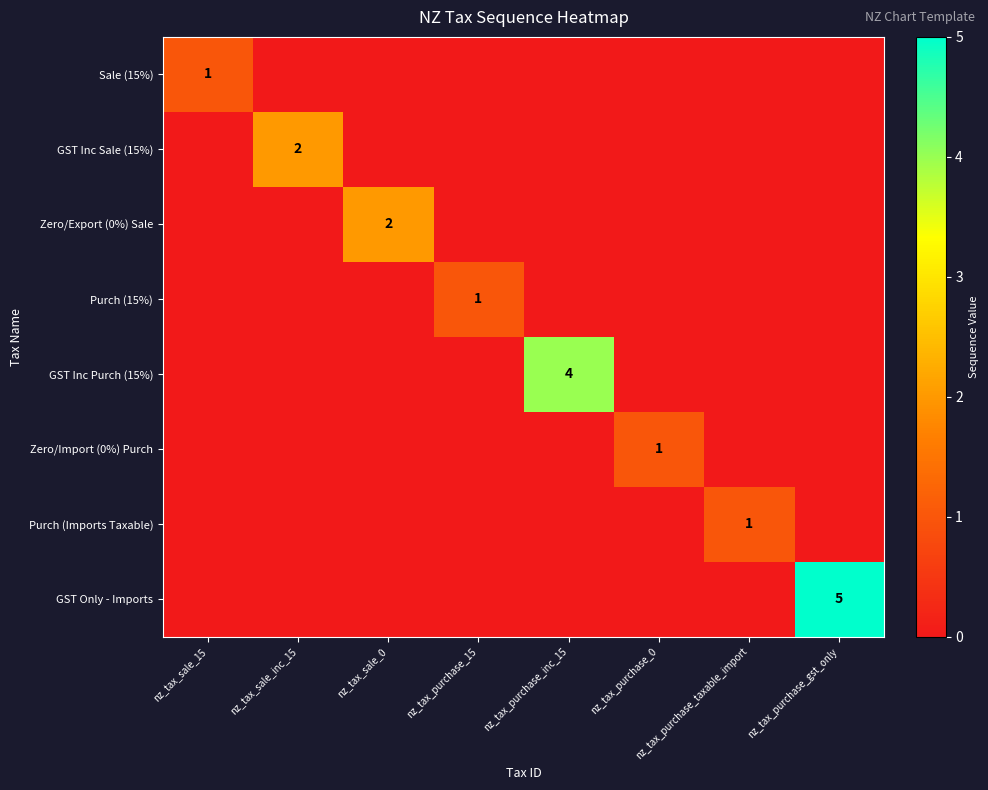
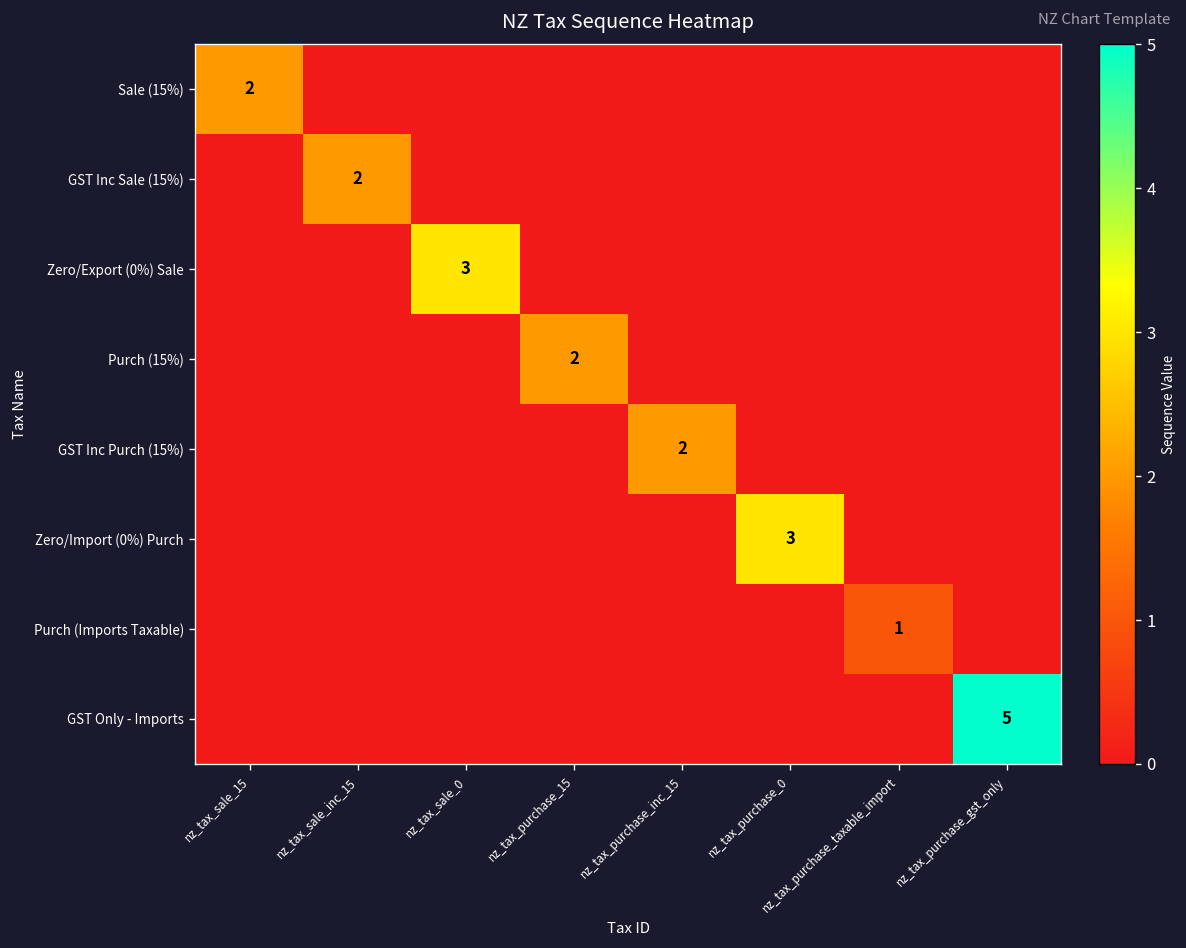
Sale (15%), nz_tax_sale_15: 1 -> 2
Zero/Export (0%) Sale, nz_tax_sale_0: 2 -> 3
Purch (15%), nz_tax_purchase_15: 1 -> 2
GST Inc Purch (15%), nz_tax_purchase_inc_15: 4 -> 2
Zero/Import (0%) Purch, nz_tax_purchase_0: 1 -> 3
